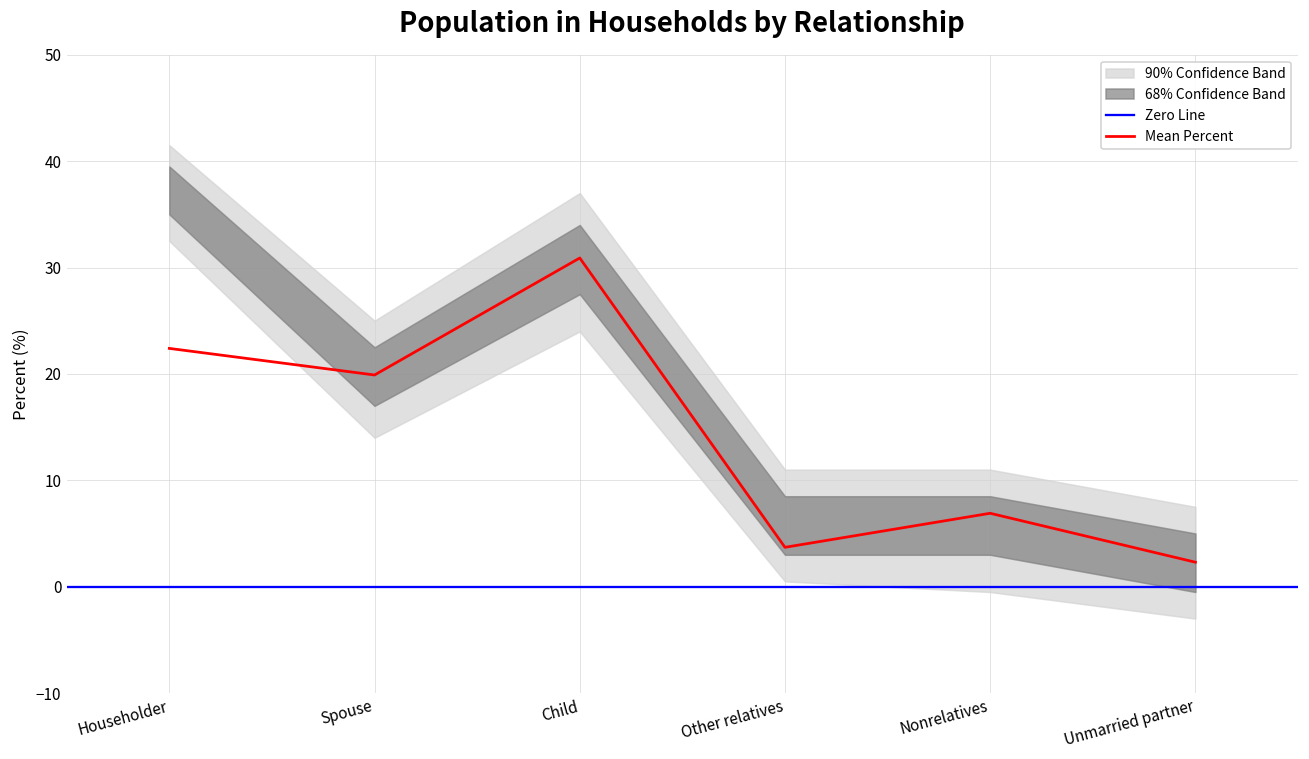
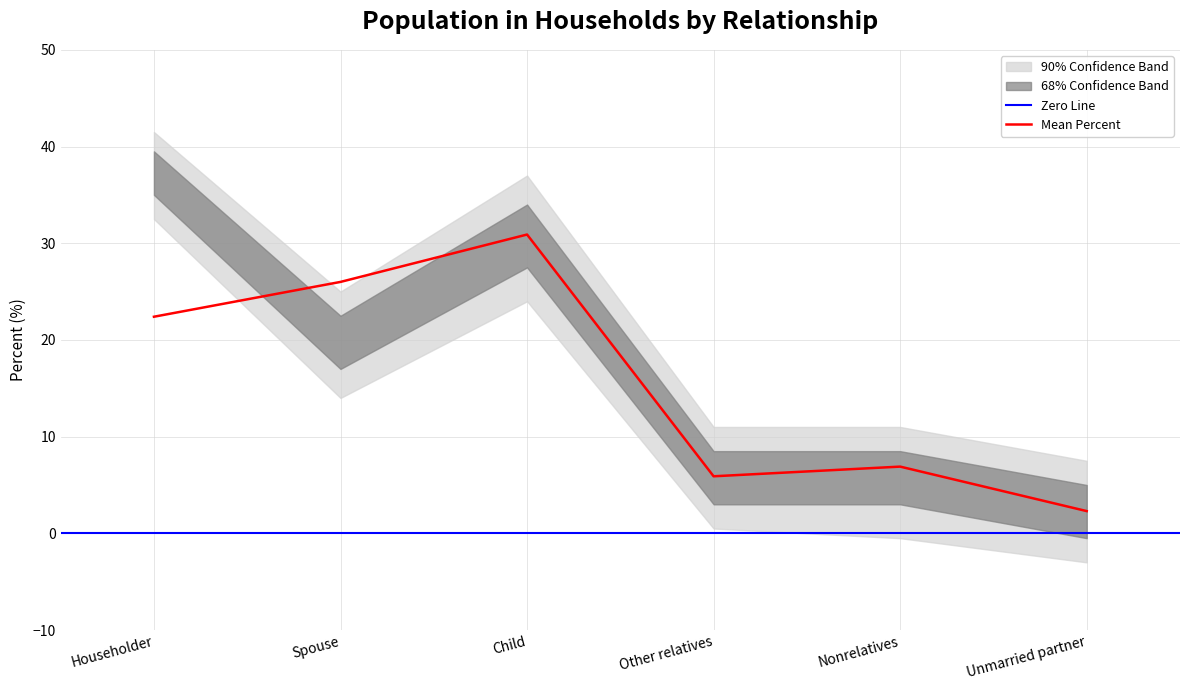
Mean Percent, Spouse: 20 -> 26
Mean Percent, Other relatives: 4 -> 6
